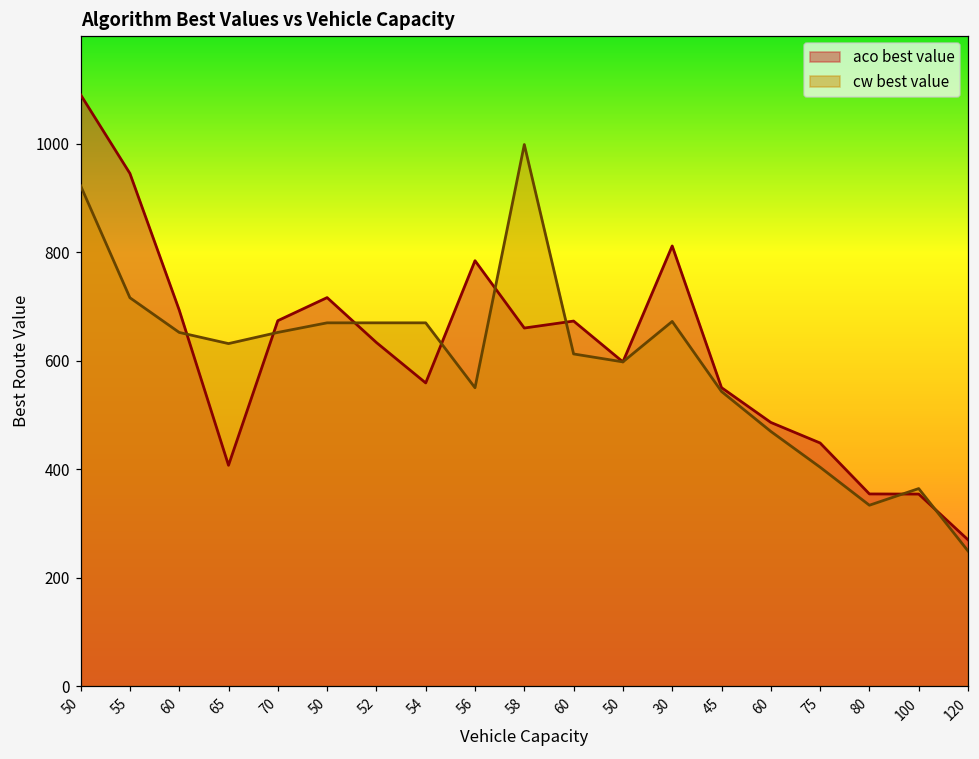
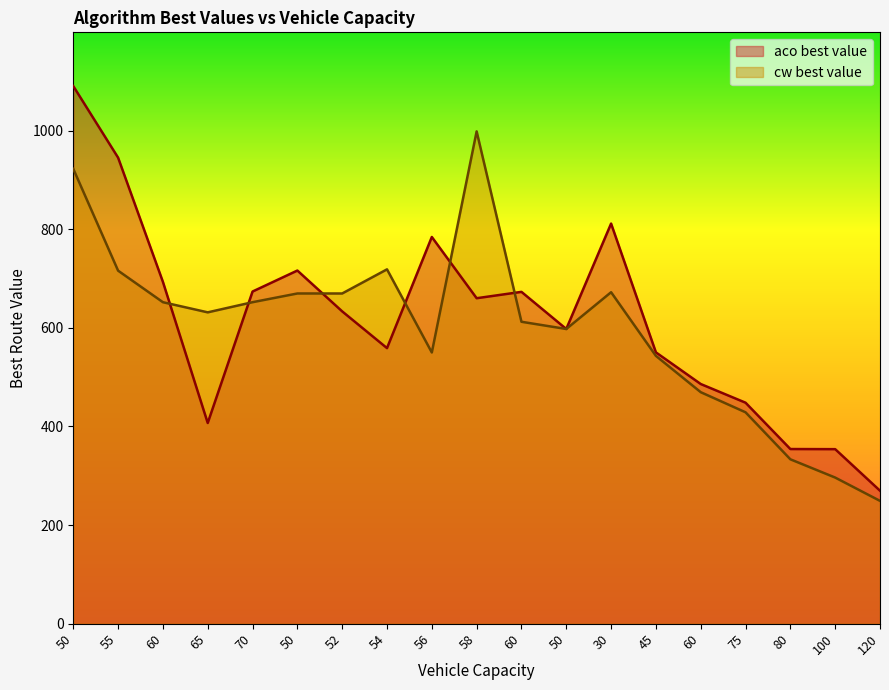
cw best value, 54: 670 -> 720
cw best value, 75: 400 -> 430
cw best value, 100: 360 -> 300
